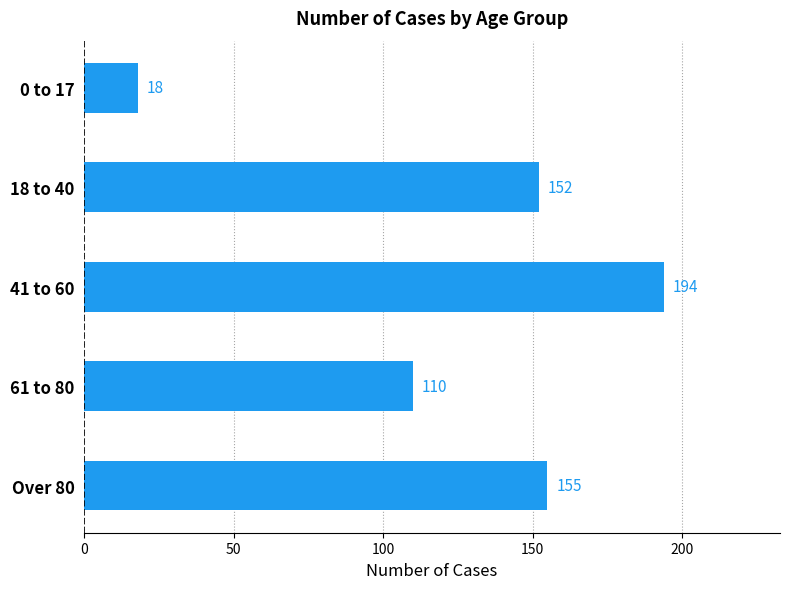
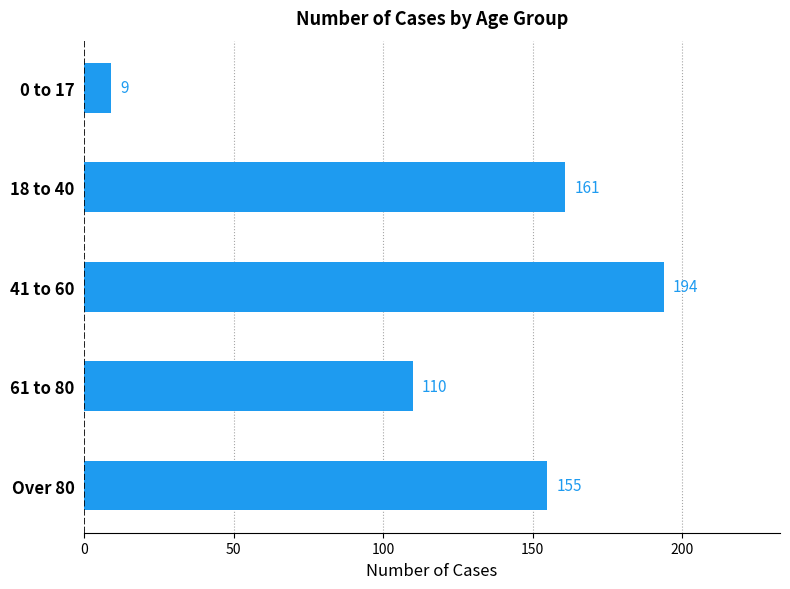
0 to 17: 18 -> 9
18 to 40: 152 -> 161
